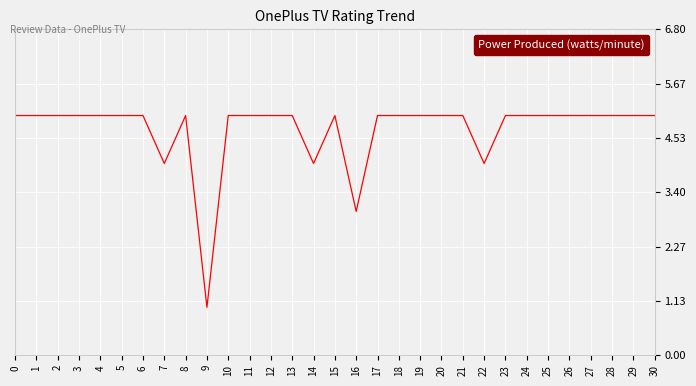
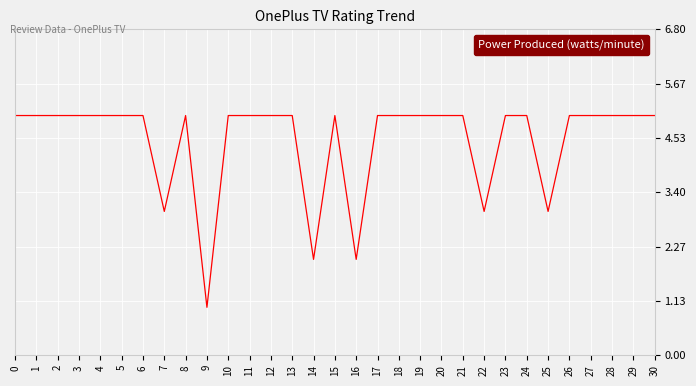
7: 4 -> 3
14: 4 -> 2
16: 3 -> 2
22: 4 -> 3
25: 5 -> 3
